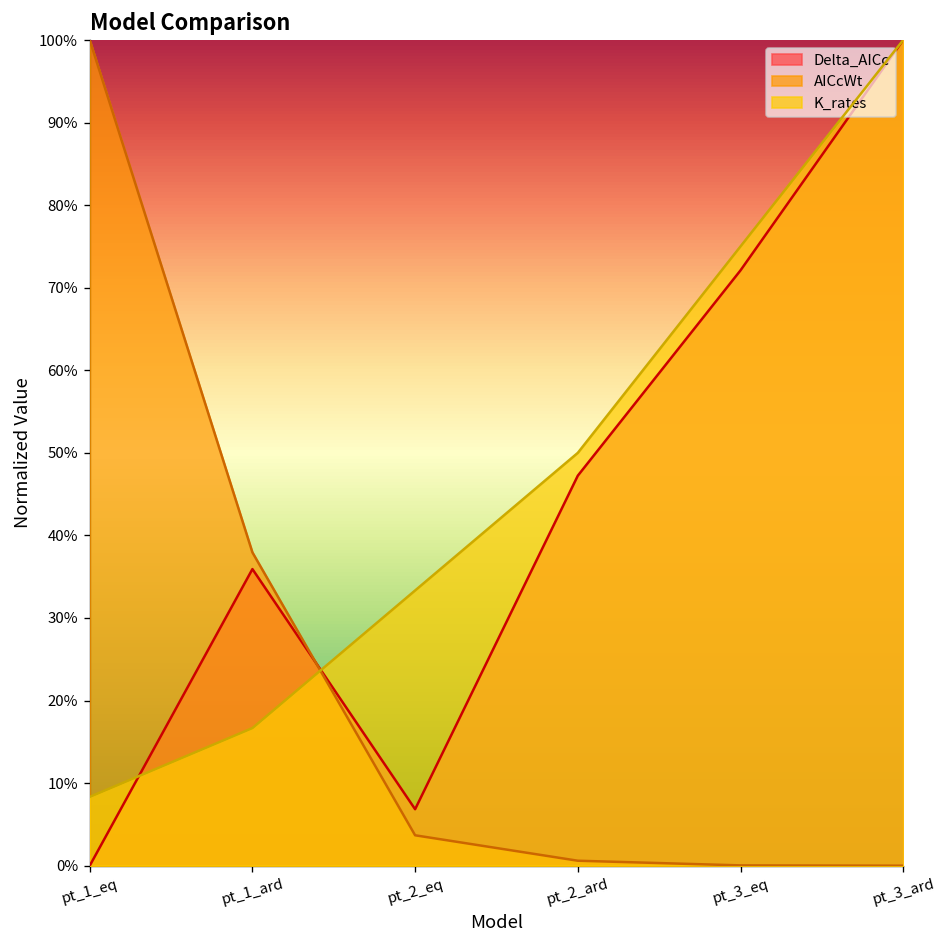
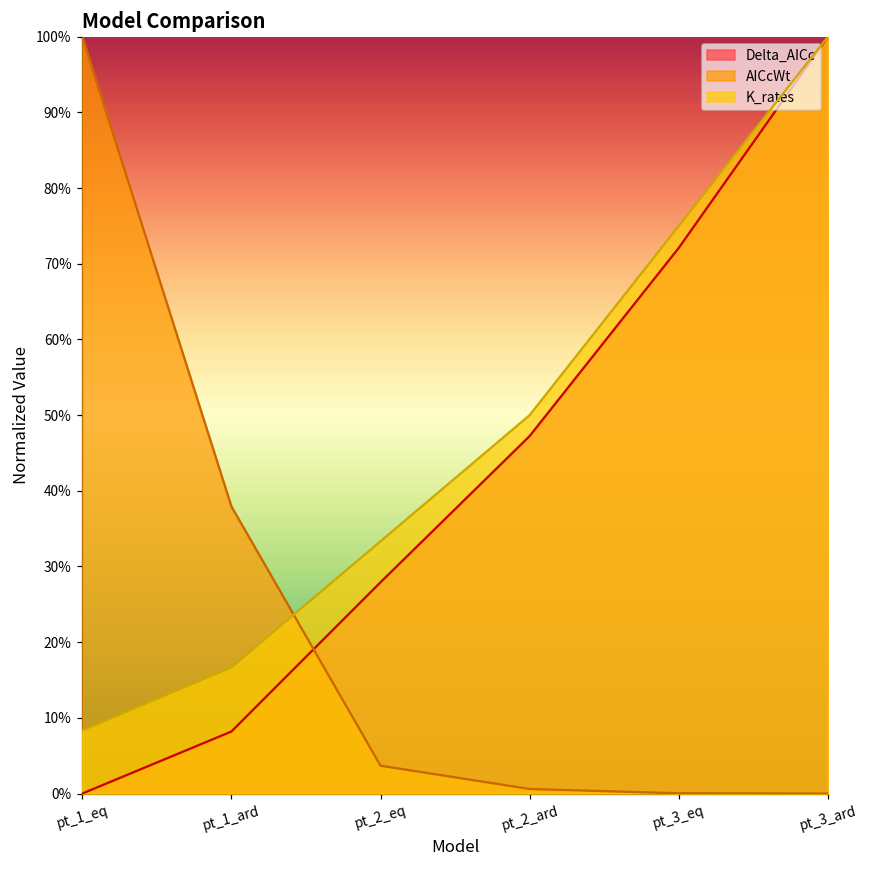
Delta_AICc, pt_1_ard: 36% -> 8%
Delta_AICc, pt_2_eq: 7% -> 28%
